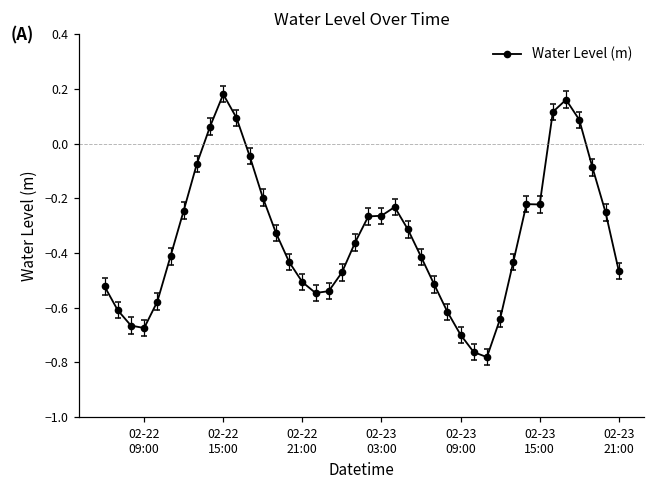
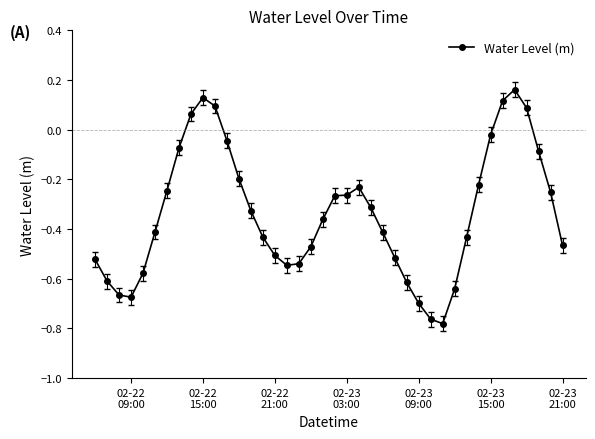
Water Level (m), 02-22 15:00: 0.18 -> 0.13
Water Level (m), 02-23 15:00: -0.22 -> -0.02
